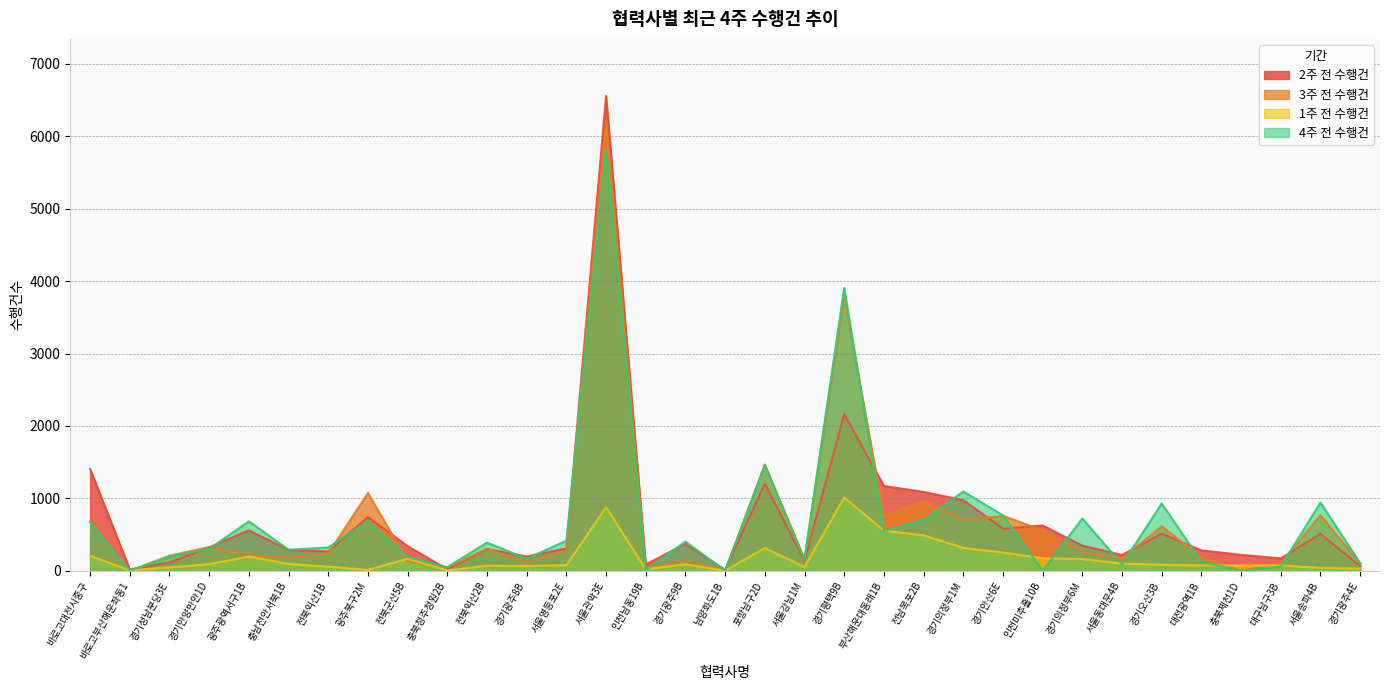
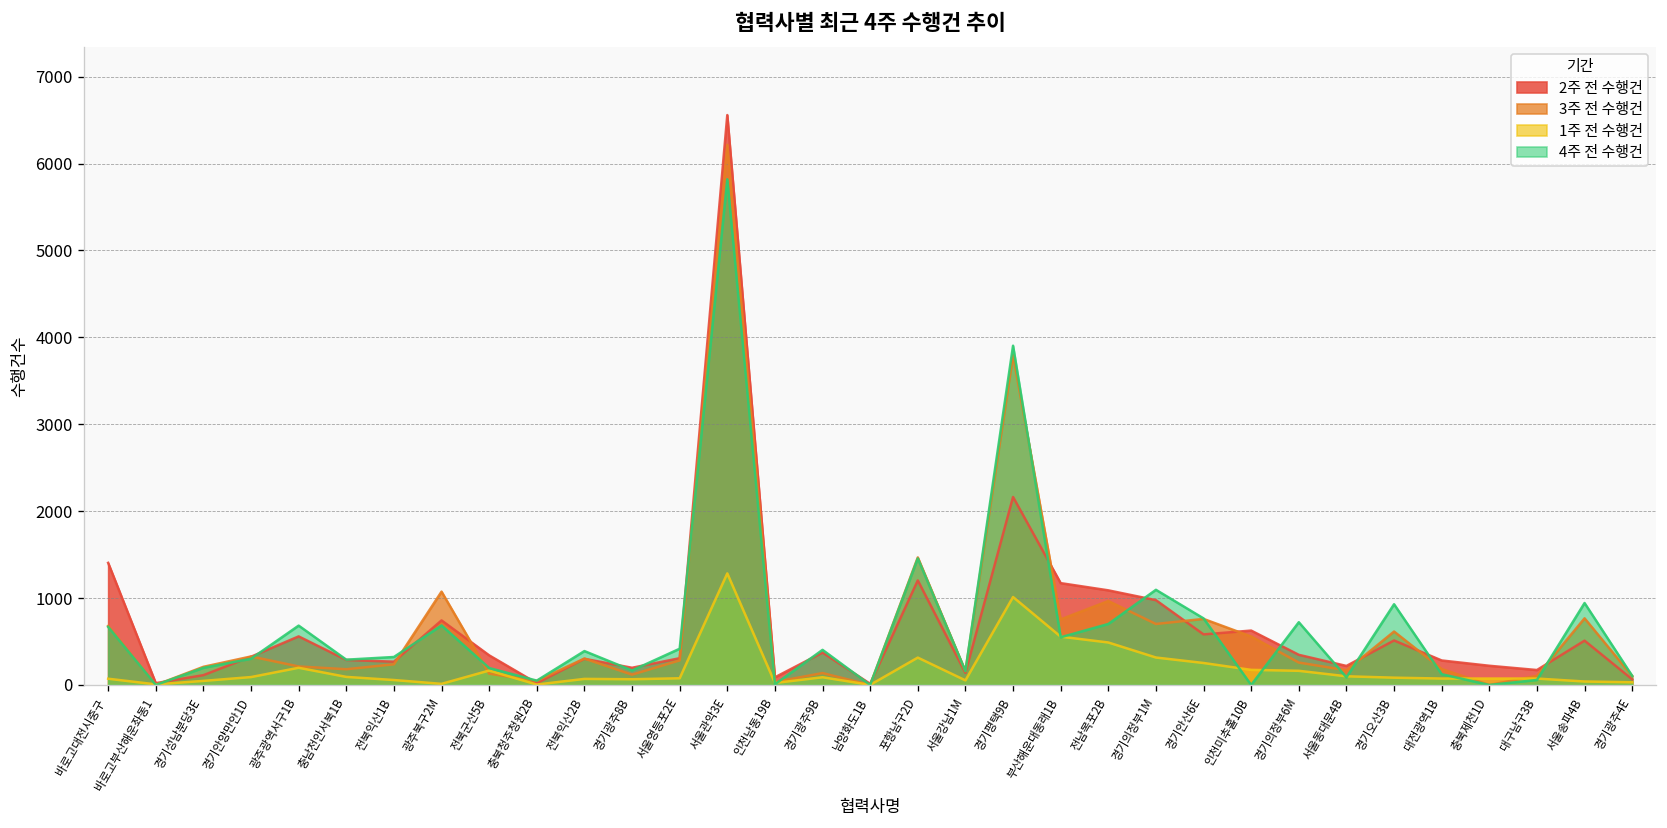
1주 전 수행건, 바로고대전시중구: 200 -> 100
1주 전 수행건, 서울관악3E: 900 -> 1300
